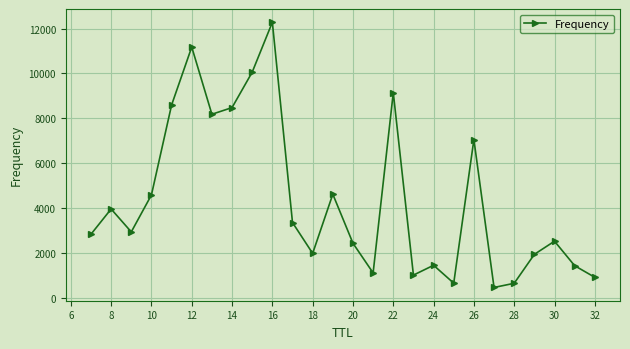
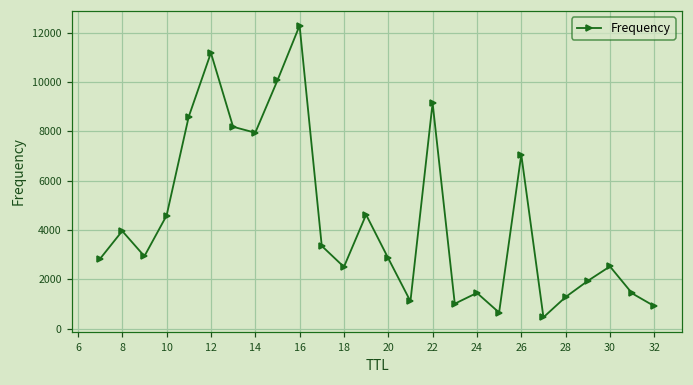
14: 8500 -> 7900
18: 2000 -> 2500
20: 2400 -> 2900
28: 600 -> 1300
